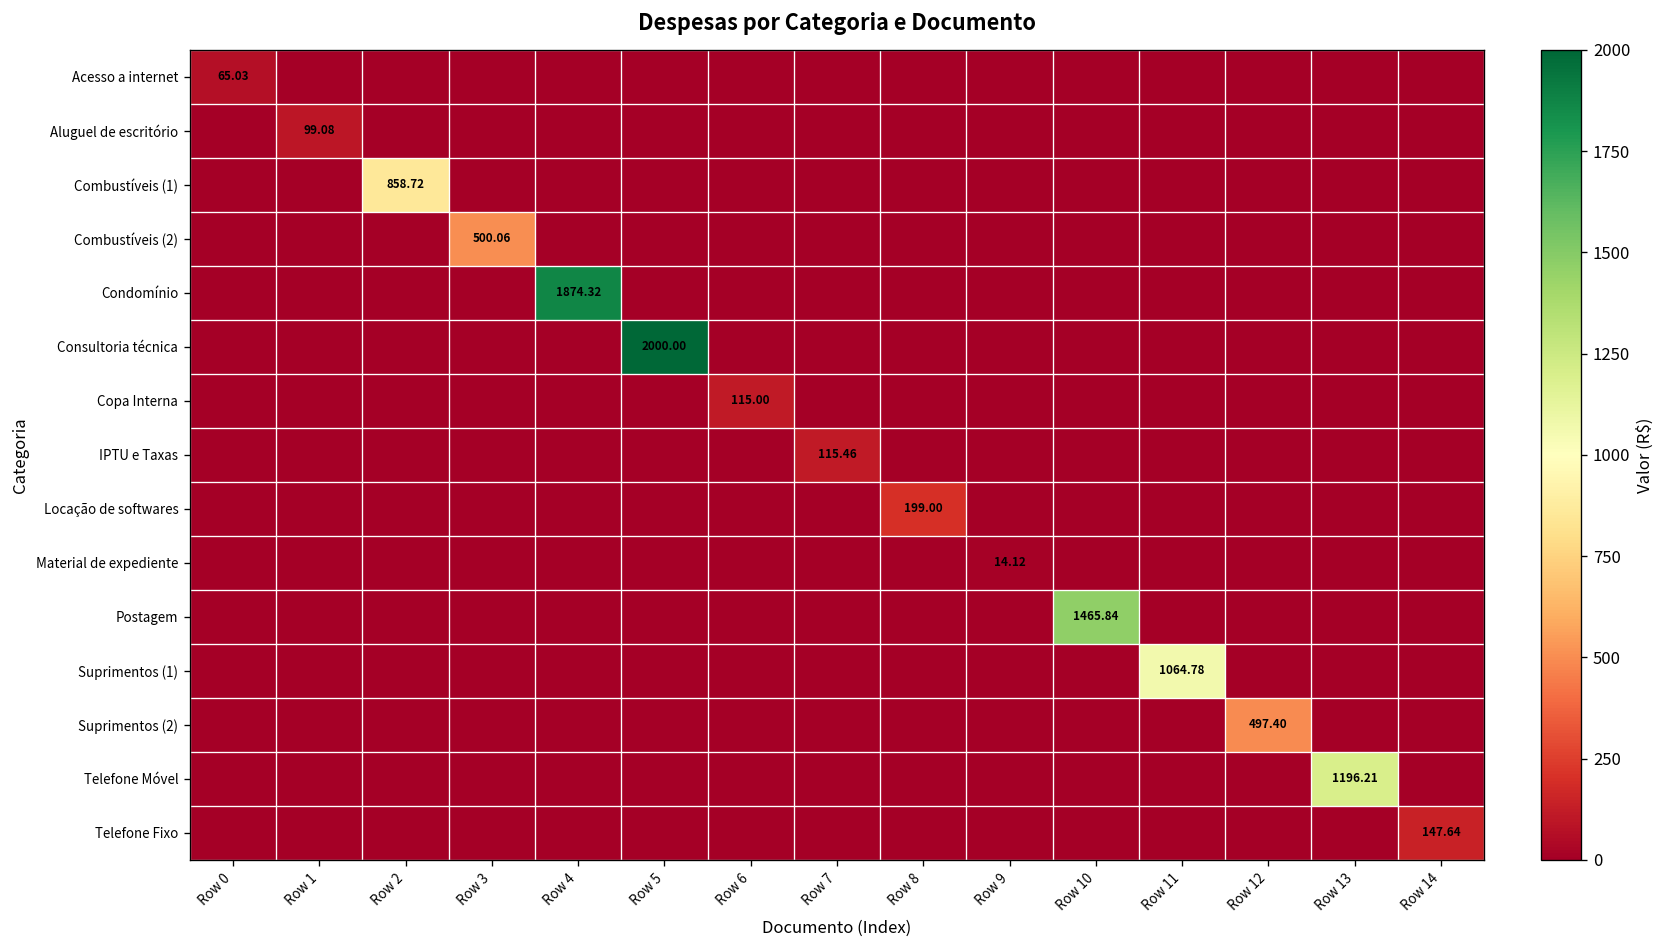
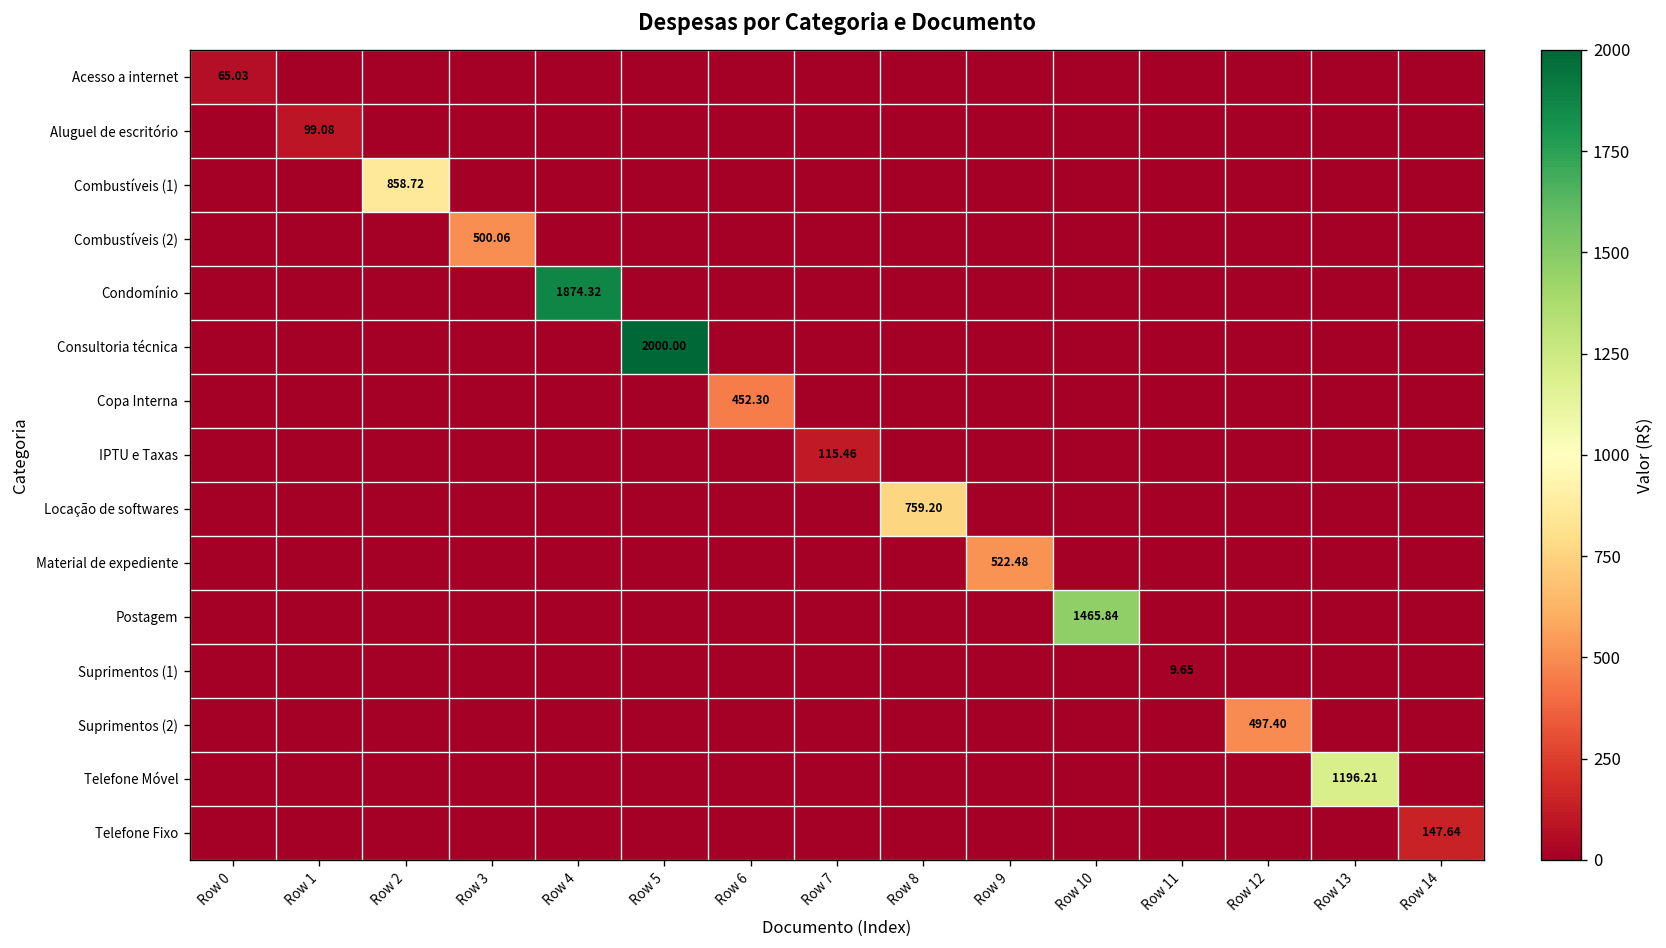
Copa Interna, Row 6: 115.00 -> 452.30
Locação de softwares, Row 8: 199.00 -> 759.20
Material de expediente, Row 9: 14.12 -> 522.48
Suprimentos (1), Row 11: 1064.78 -> 9.65
